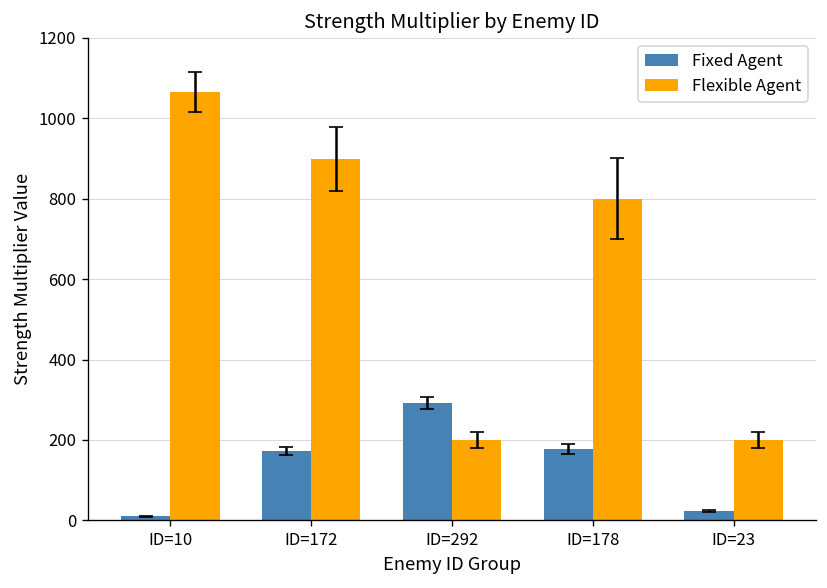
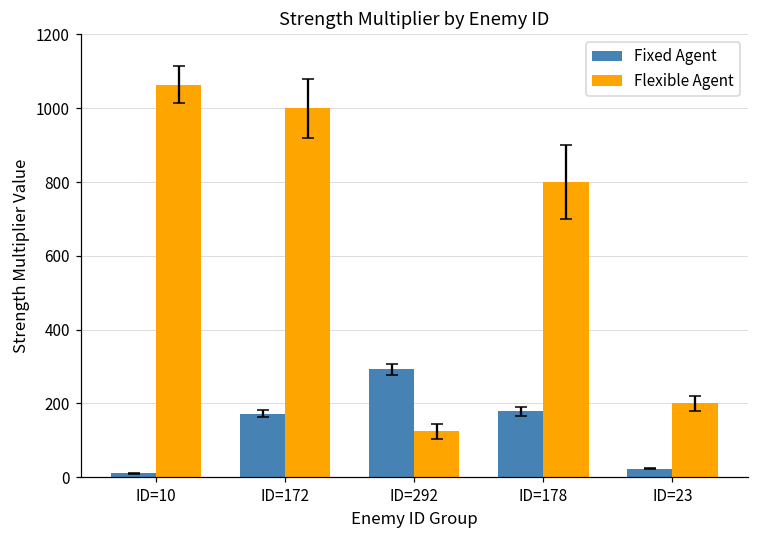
Flexible Agent, ID=172: 900 -> 1000
Flexible Agent, ID=292: 200 -> 120
